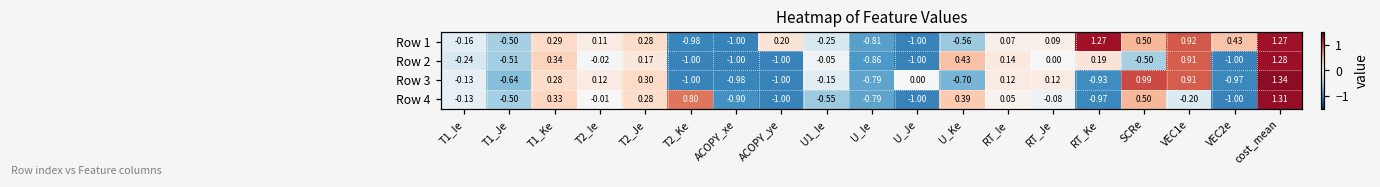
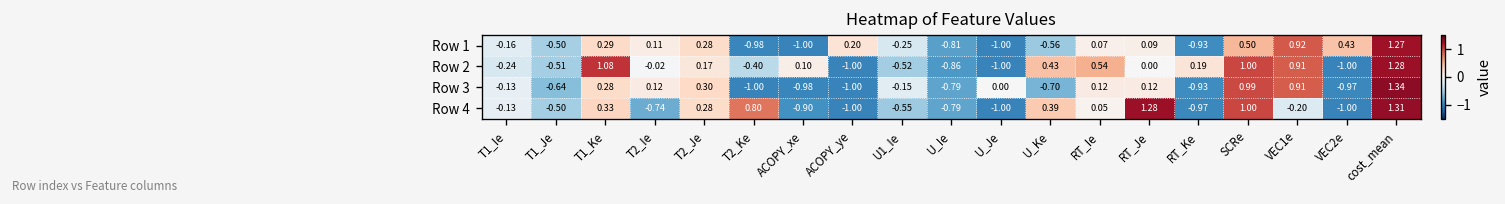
Row 1, RT_Ke: 1.27 -> -0.93
Row 2, T1_Ke: 0.34 -> 1.08
Row 2, T2_Ke: -1.00 -> -0.40
Row 2, ACOPY_xe: -1.00 -> 0.10
Row 2, U1_Ie: -0.05 -> -0.52
Row 2, RT_Ie: 0.14 -> 0.54
Row 2, SCRe: -0.50 -> 1.00
Row 4, T2_Ie: -0.01 -> -0.74
Row 4, RT_Je: -0.08 -> 1.28
Row 4, SCRe: 0.50 -> 1.00
